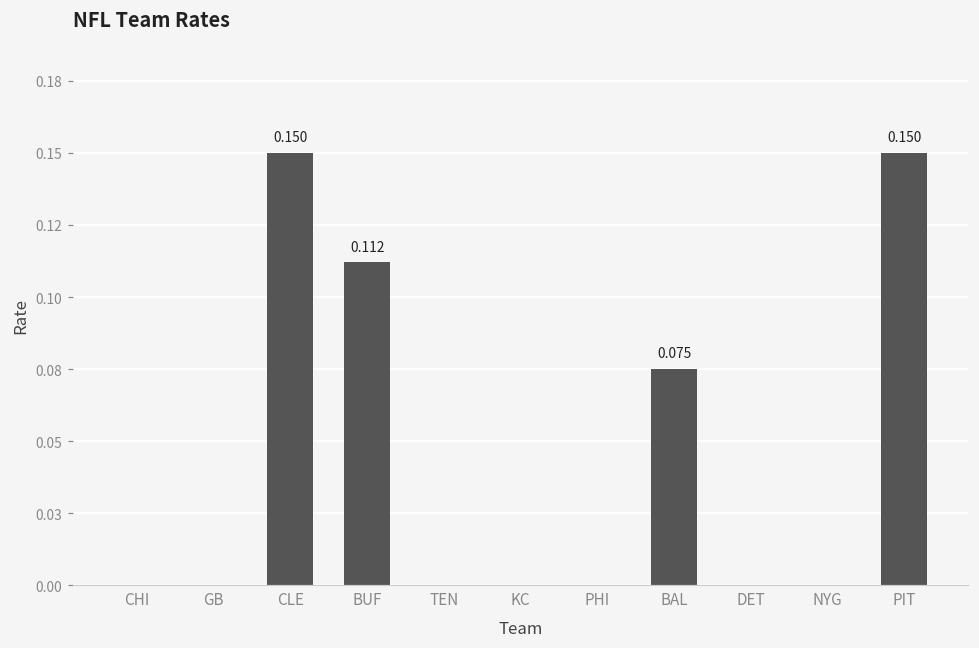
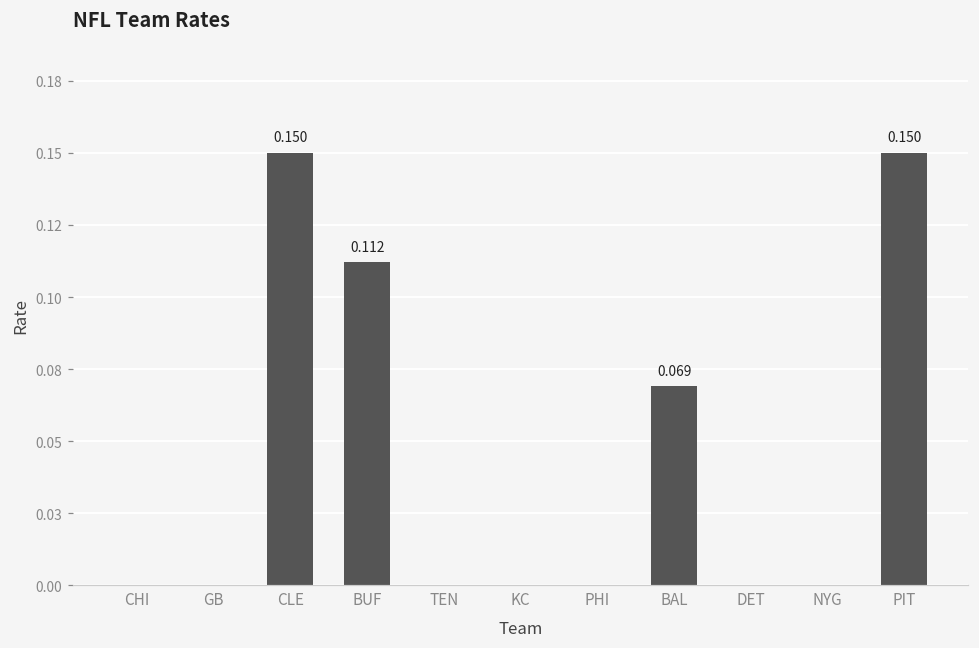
BAL: 0.075 -> 0.069
